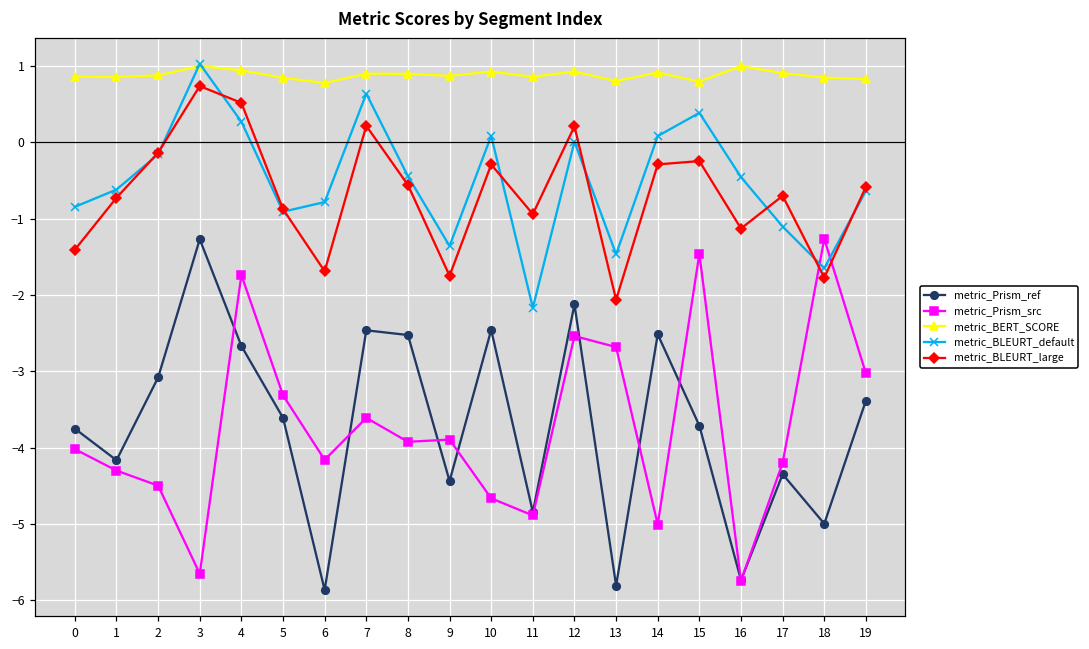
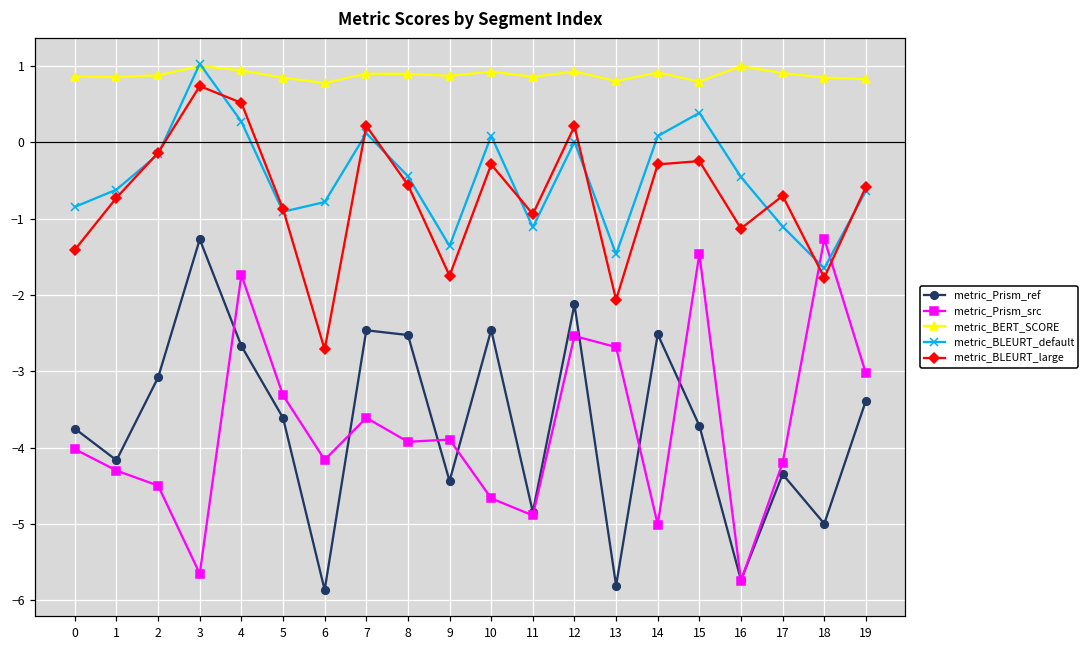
metric_BLEURT_large, 6: -1.7 -> -2.7
metric_BLEURT_default, 7: 0.6 -> 0.1
metric_BLEURT_default, 11: -2.2 -> -1.1
